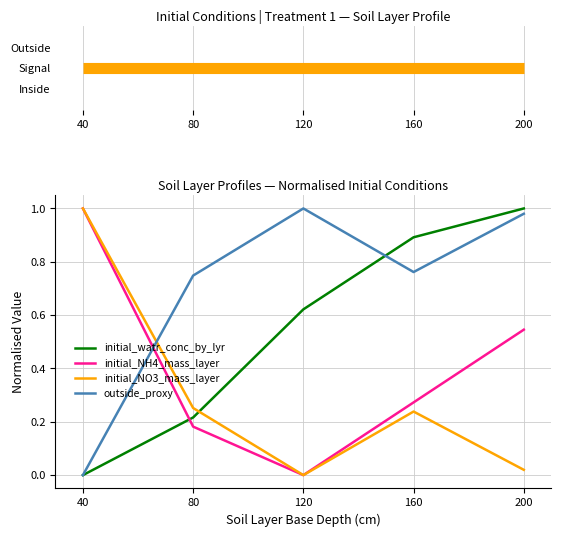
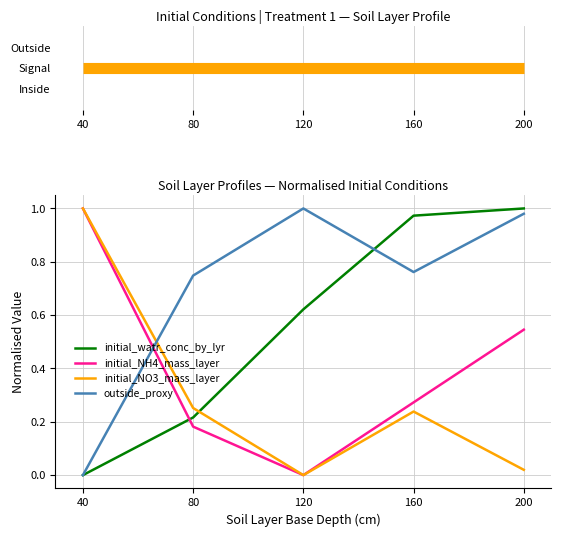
Soil Layer Profiles — Normalised Initial Conditions, initial_watr_conc_by_lyr, 160: 0.89 -> 0.97
